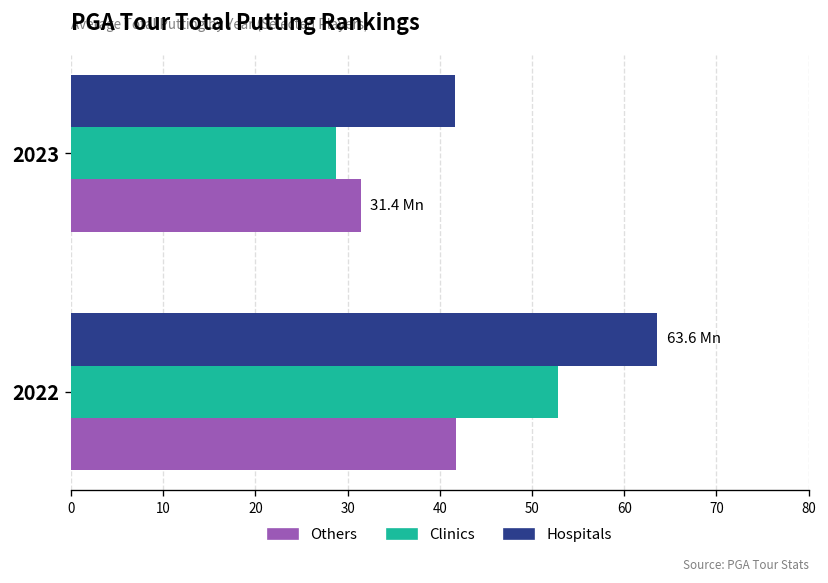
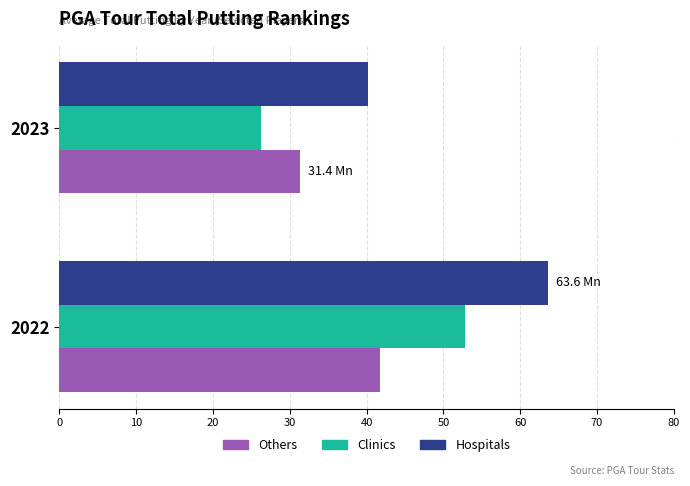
Hospitals, 2023: 42 -> 40
Clinics, 2023: 29 -> 26
